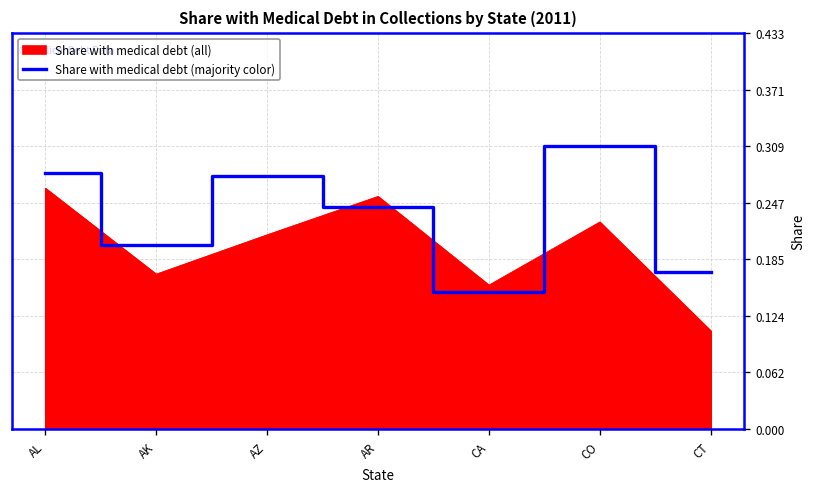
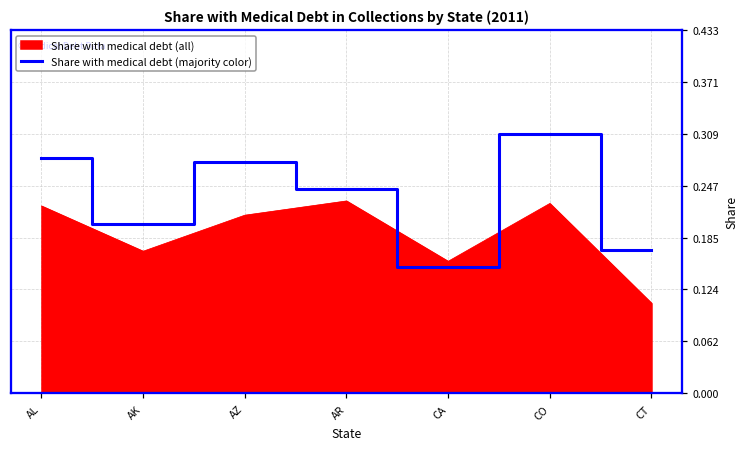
Share with medical debt (all), AL: 0.26 -> 0.22
Share with medical debt (all), AR: 0.25 -> 0.23
